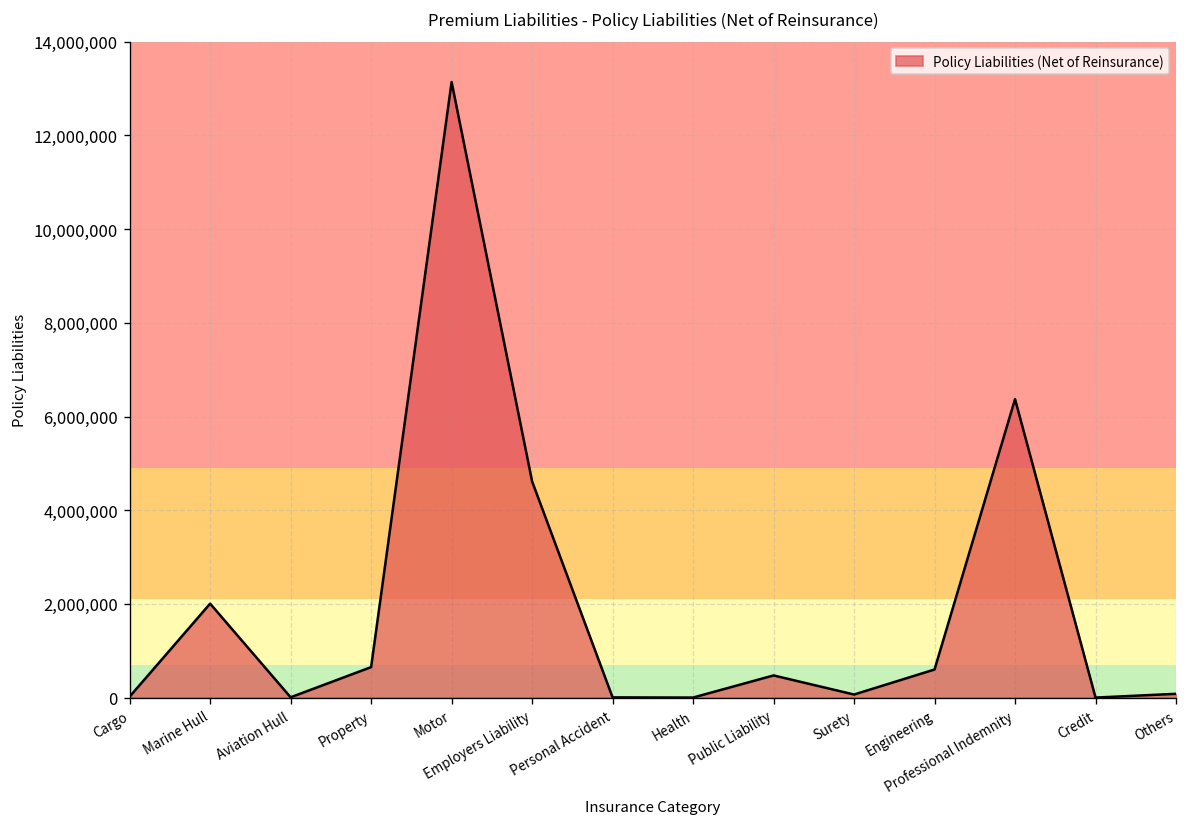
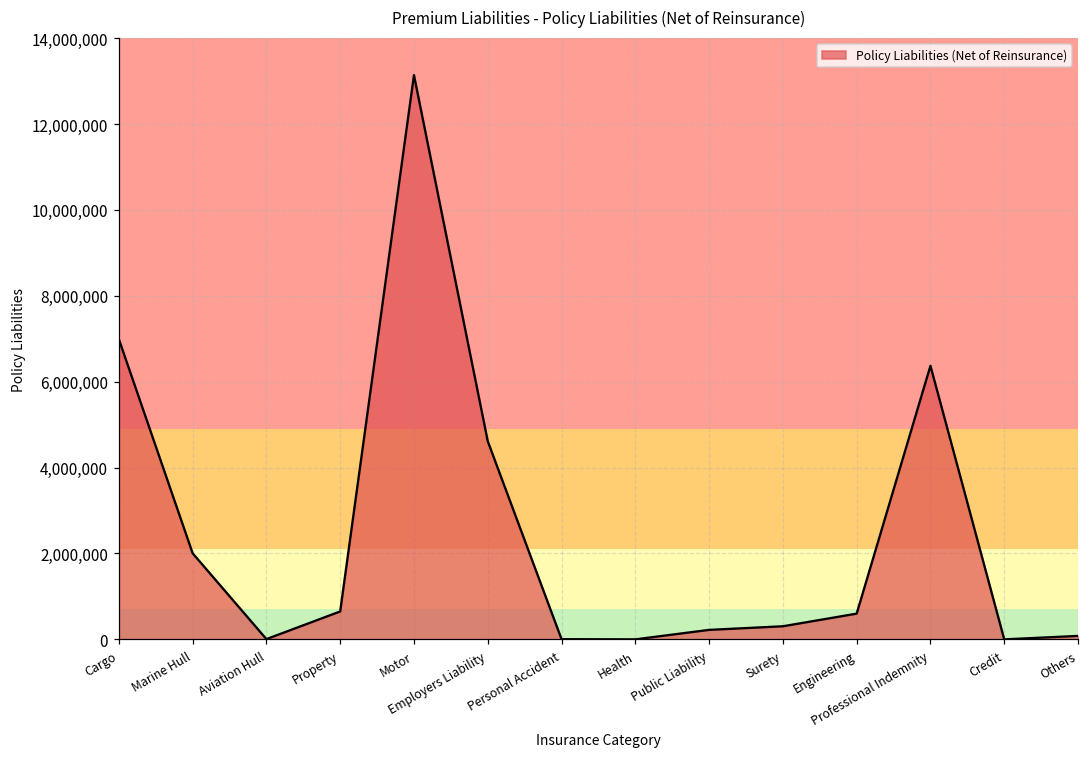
Cargo: 0 -> 7,000,000
Public Liability: 500,000 -> 200,000
Surety: 100,000 -> 300,000
